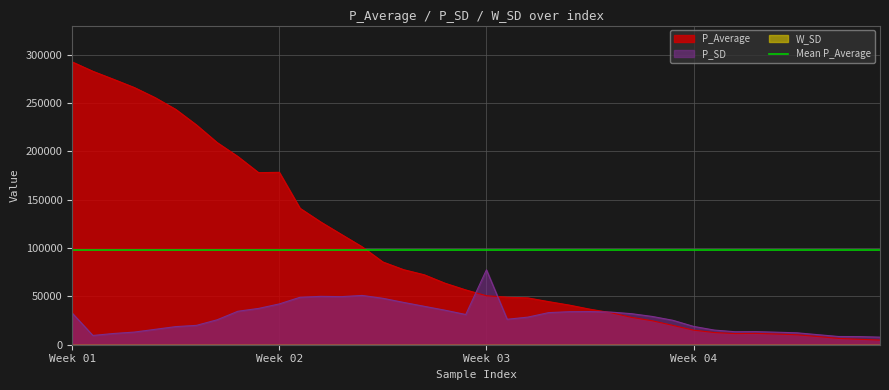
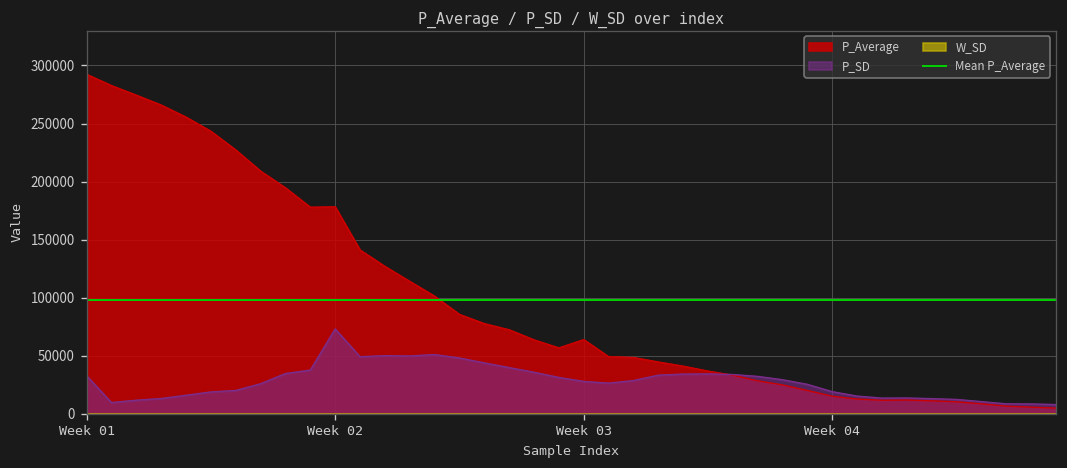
P_SD, Week 02: 40000 -> 70000
P_Average, Week 03: 50000 -> 60000
P_SD, Week 03: 80000 -> 30000
